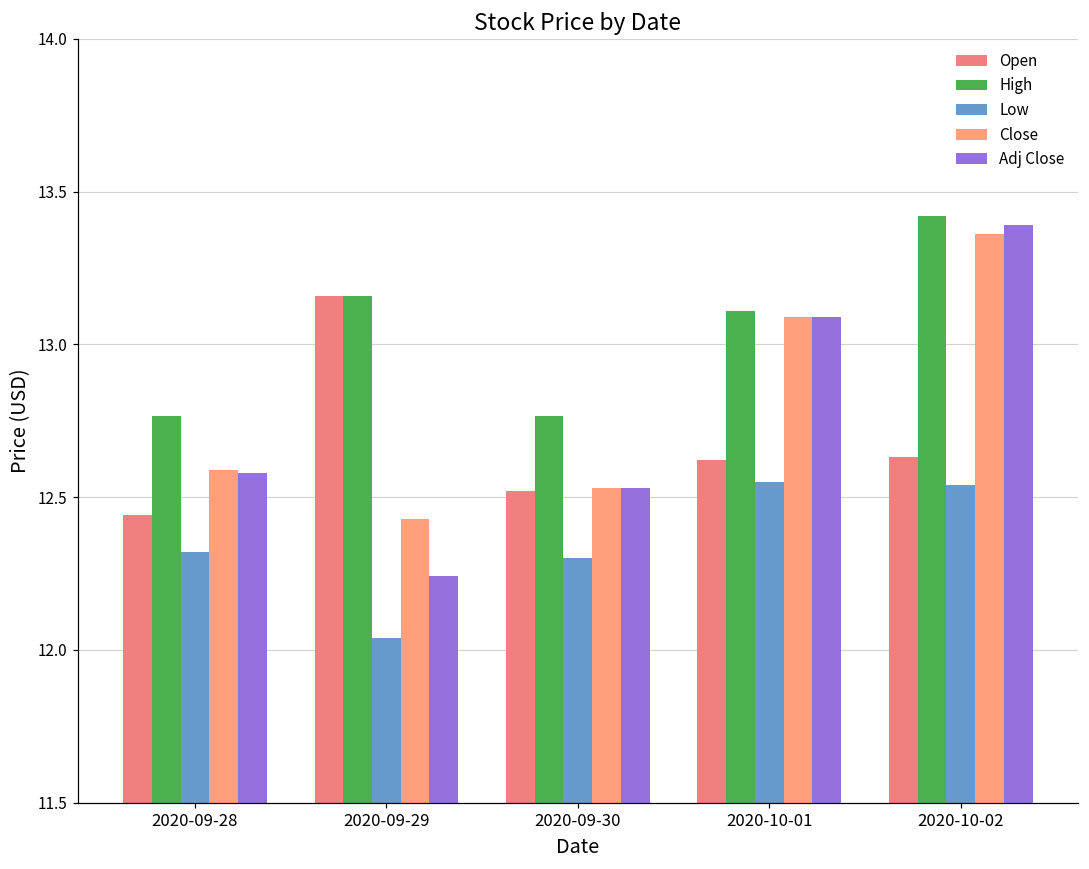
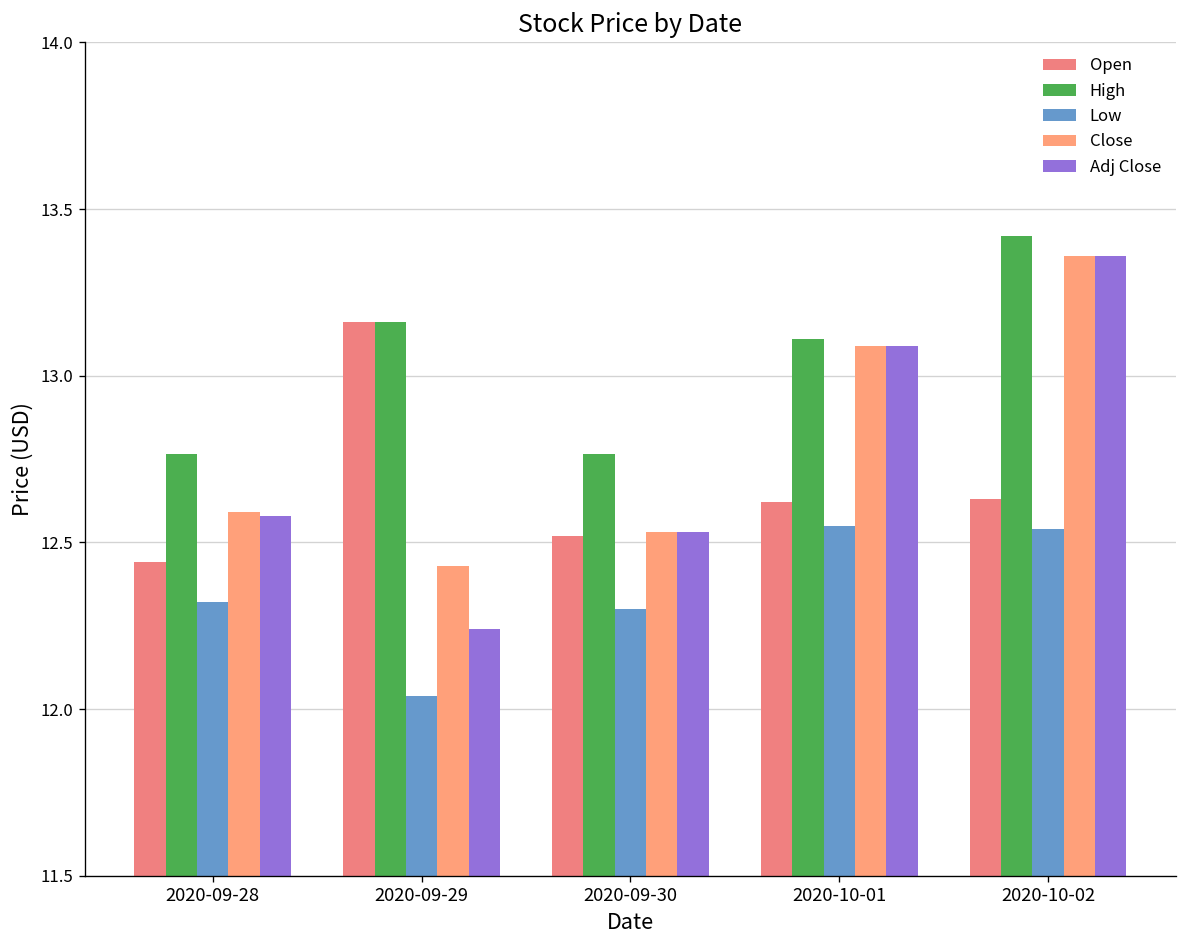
Adj Close, 2020-10-02: 13.39 -> 13.36
